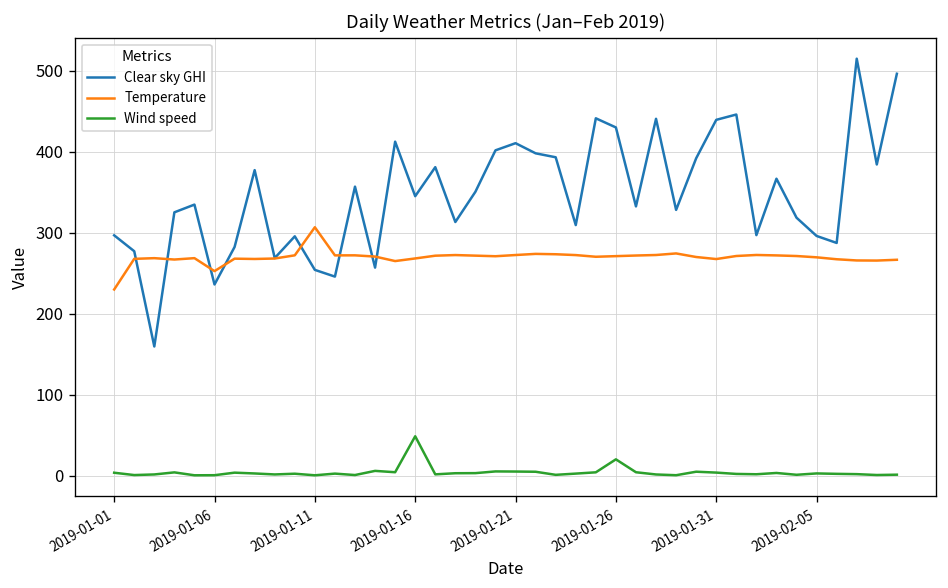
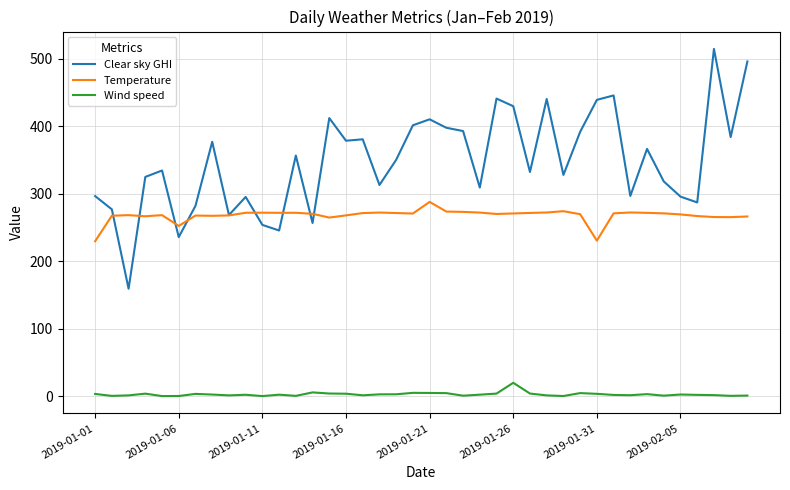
Temperature, 2019-01-11: 310 -> 270
Clear sky GHI, 2019-01-16: 350 -> 380
Wind speed, 2019-01-16: 50 -> 0
Temperature, 2019-01-21: 270 -> 290
Temperature, 2019-01-31: 270 -> 230
